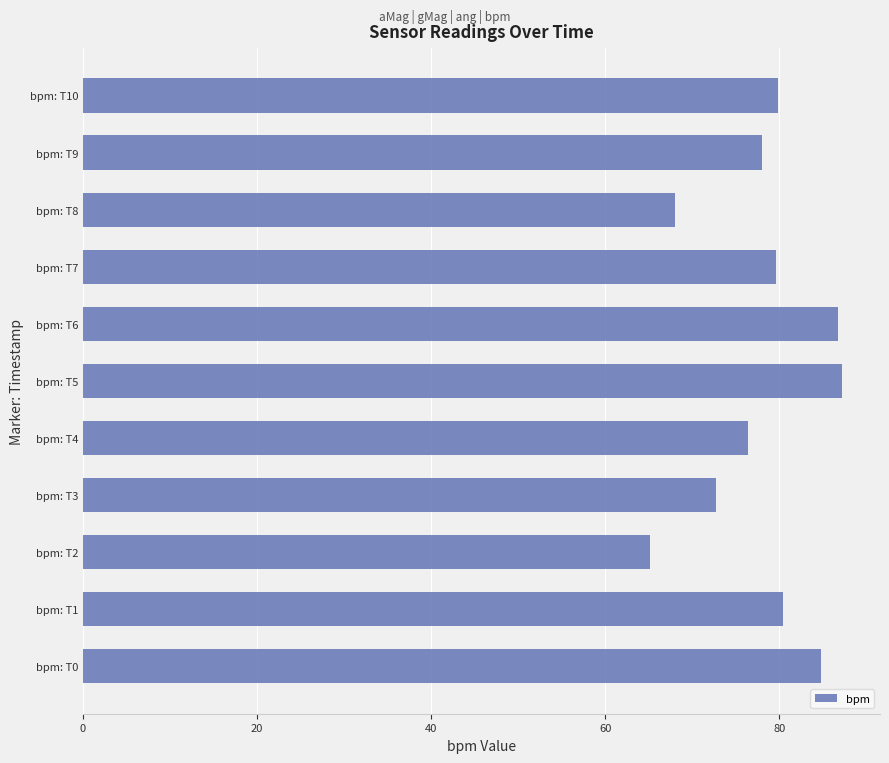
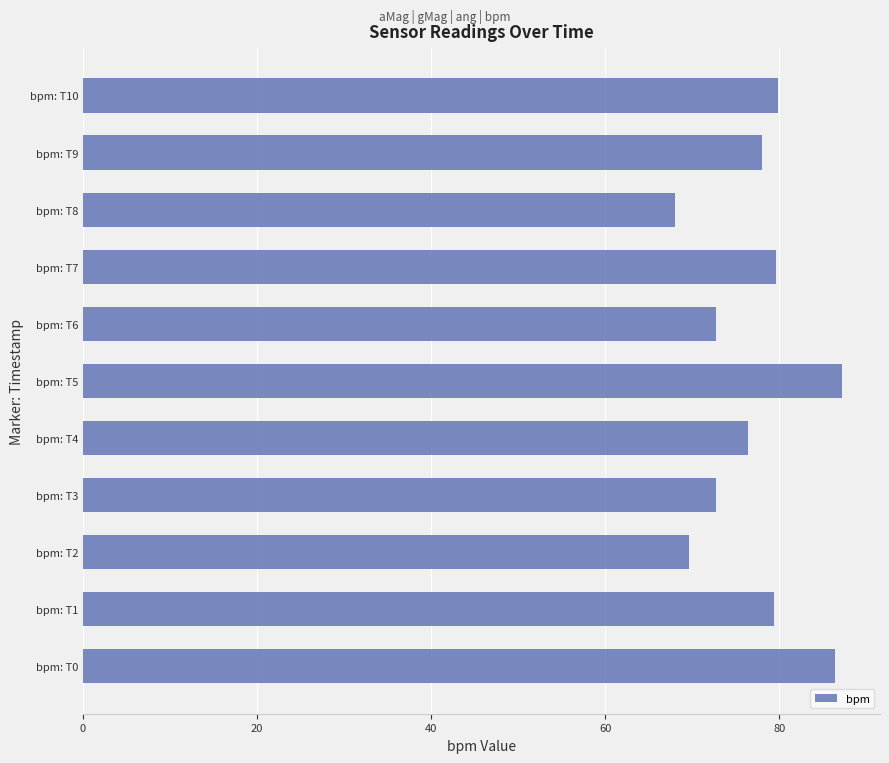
bpm: T6: 87 -> 73
bpm: T2: 65 -> 70
bpm: T1: 80 -> 79
bpm: T0: 85 -> 86
